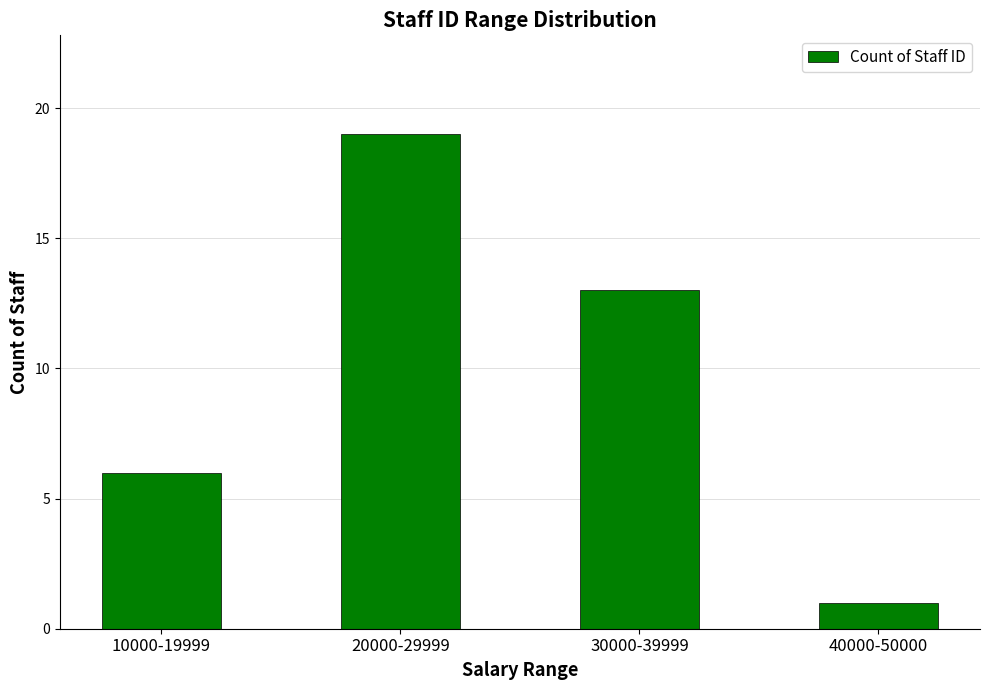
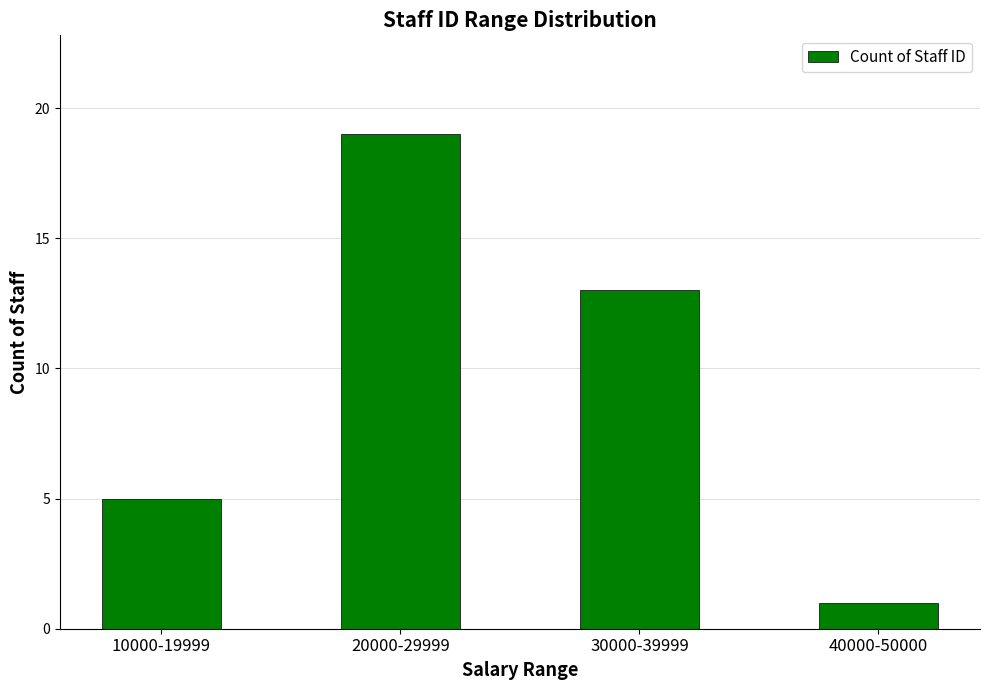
10000-19999: 6 -> 5
